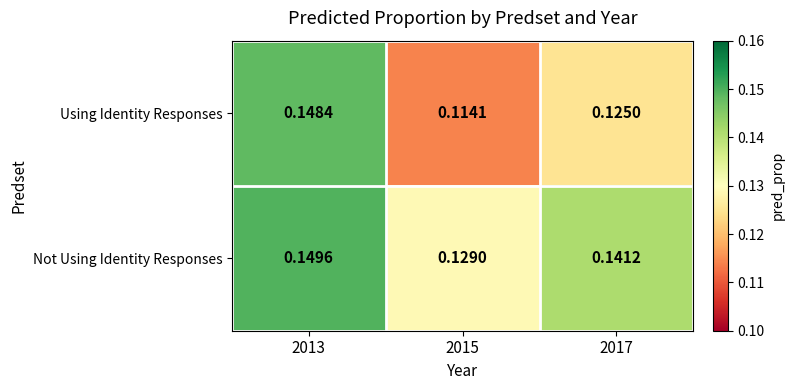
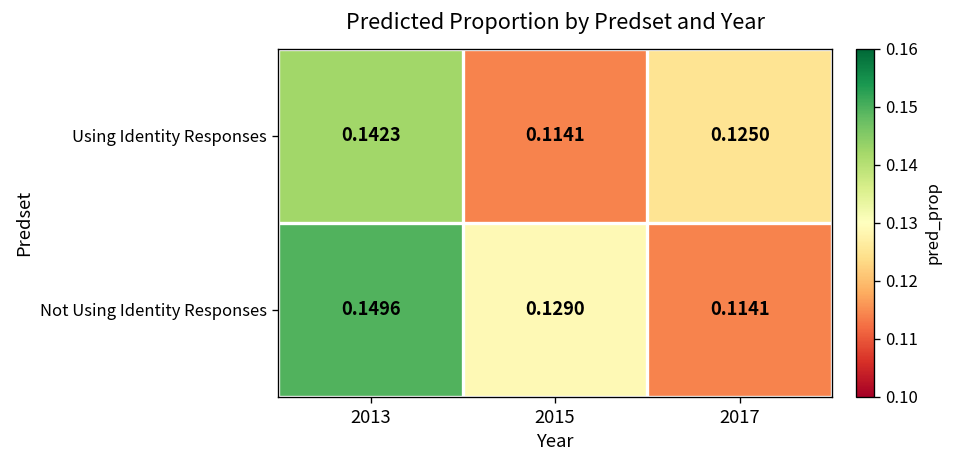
Using Identity Responses, 2013: 0.1484 -> 0.1423
Not Using Identity Responses, 2017: 0.1412 -> 0.1141
